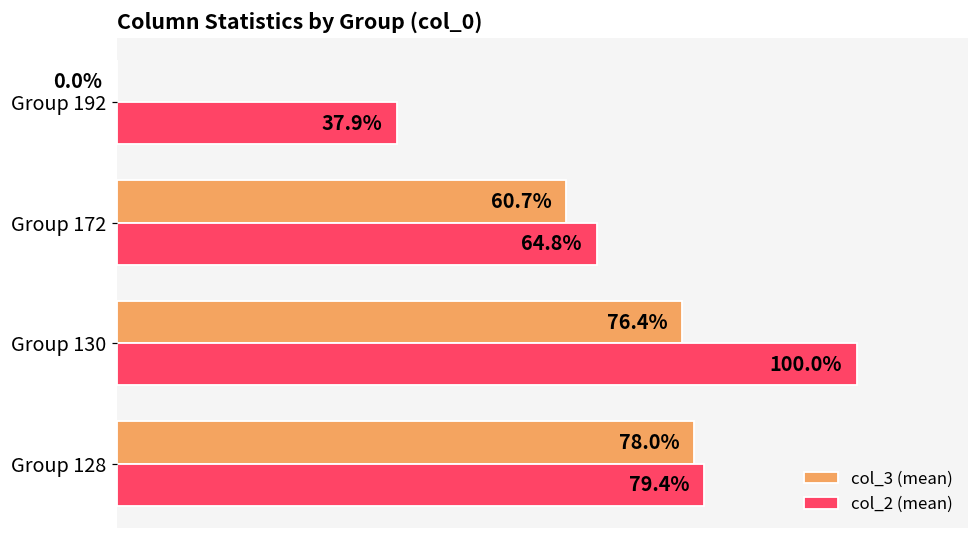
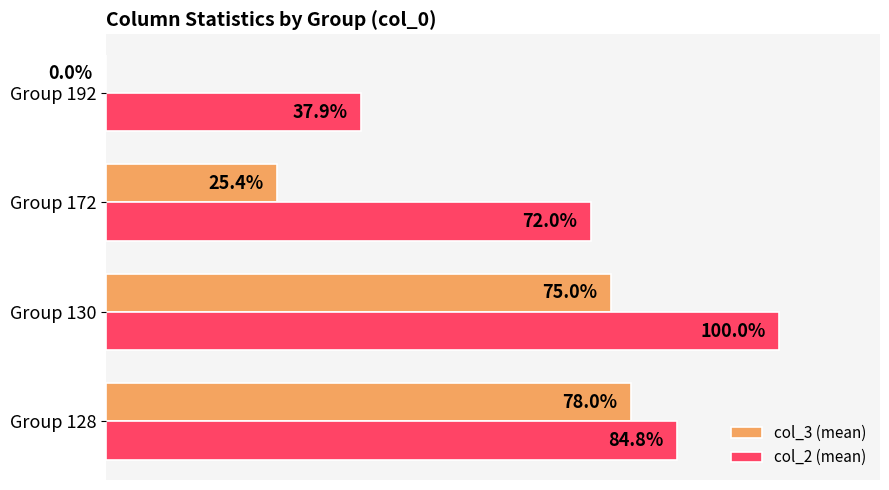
col_3 (mean), Group 172: 60.7% -> 25.4%
col_2 (mean), Group 172: 64.8% -> 72.0%
col_3 (mean), Group 130: 76.4% -> 75.0%
col_2 (mean), Group 128: 79.4% -> 84.8%
